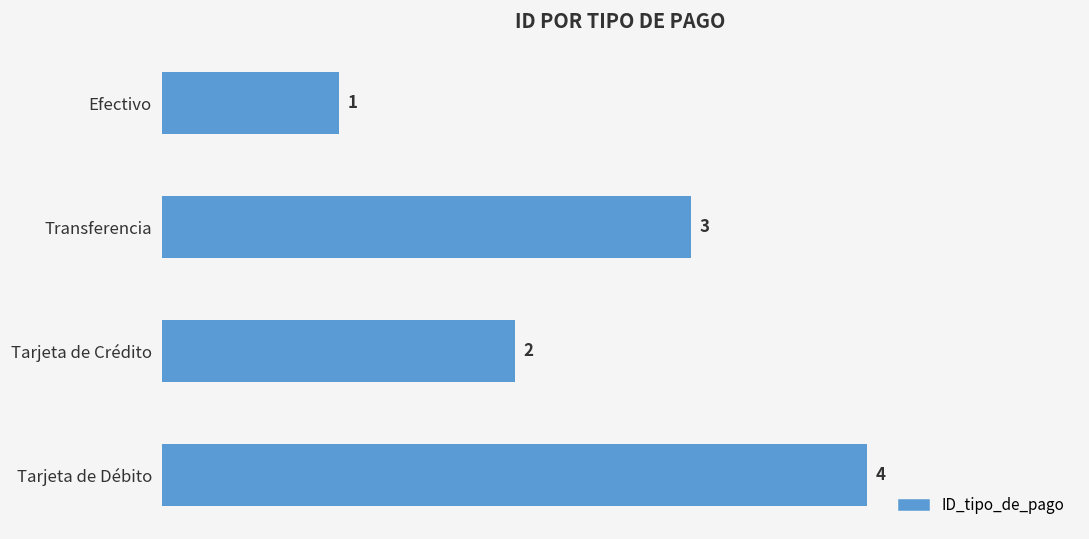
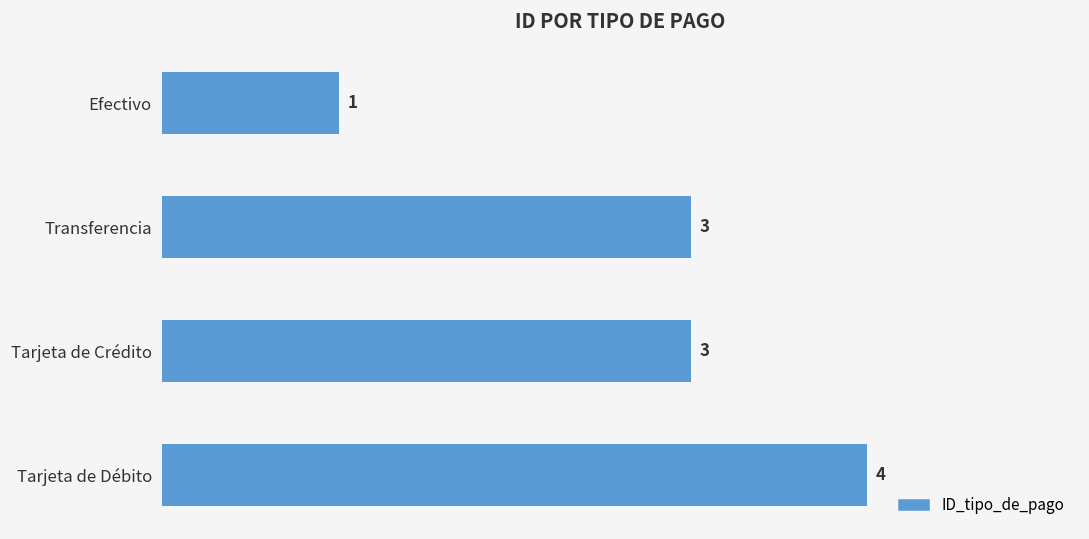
Tarjeta de Crédito: 2 -> 3
